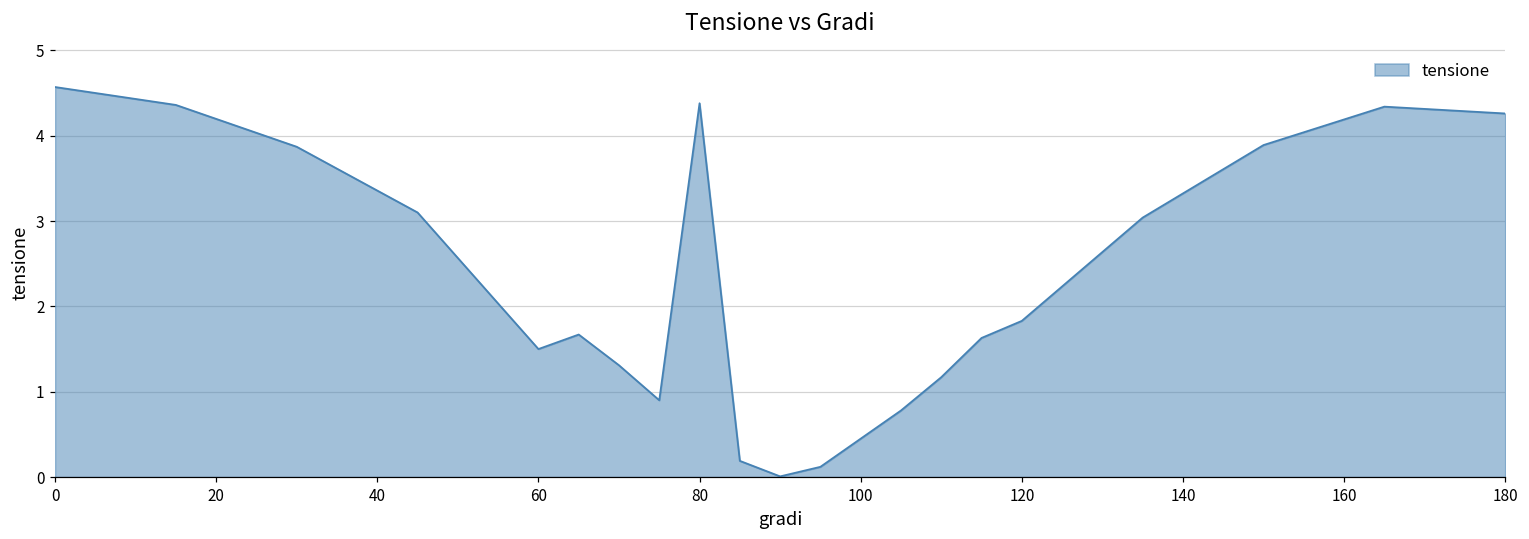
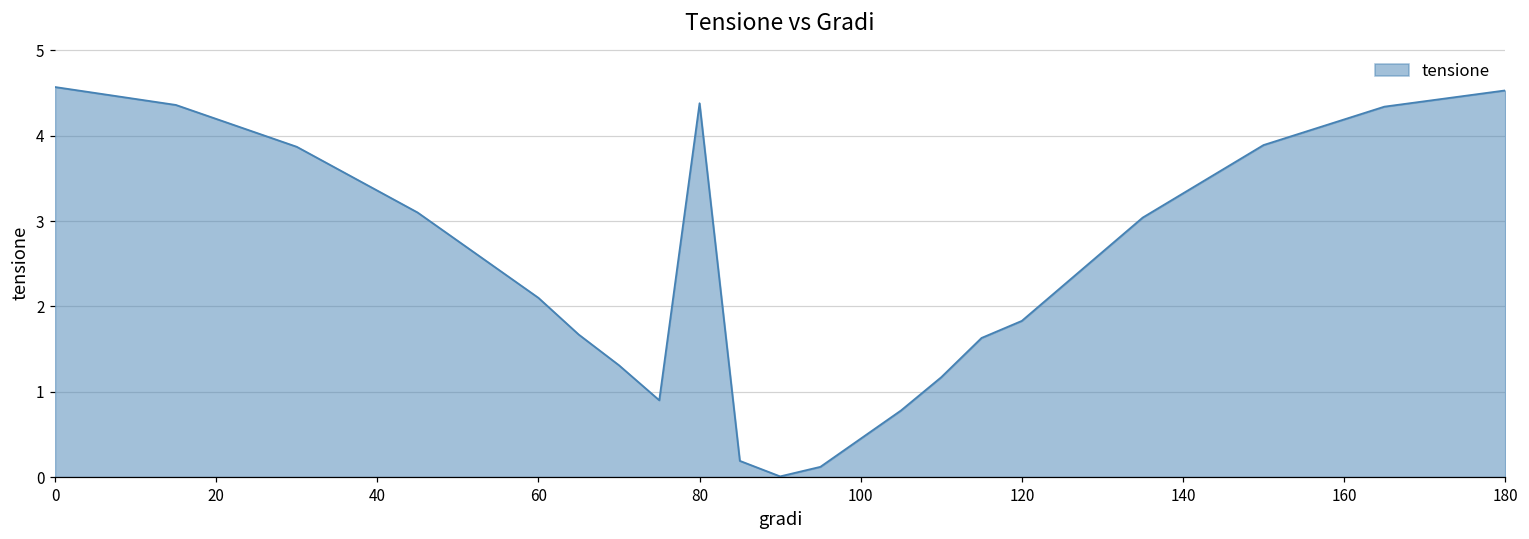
60: 1.5 -> 2.1
180: 4.3 -> 4.5
